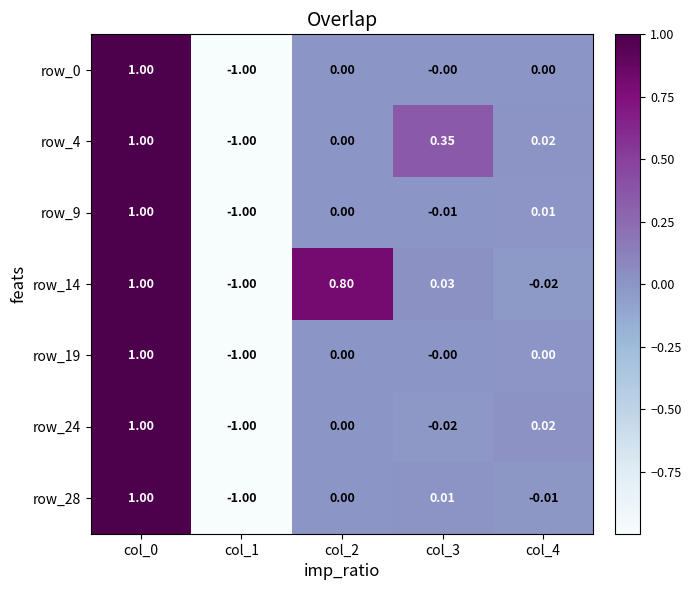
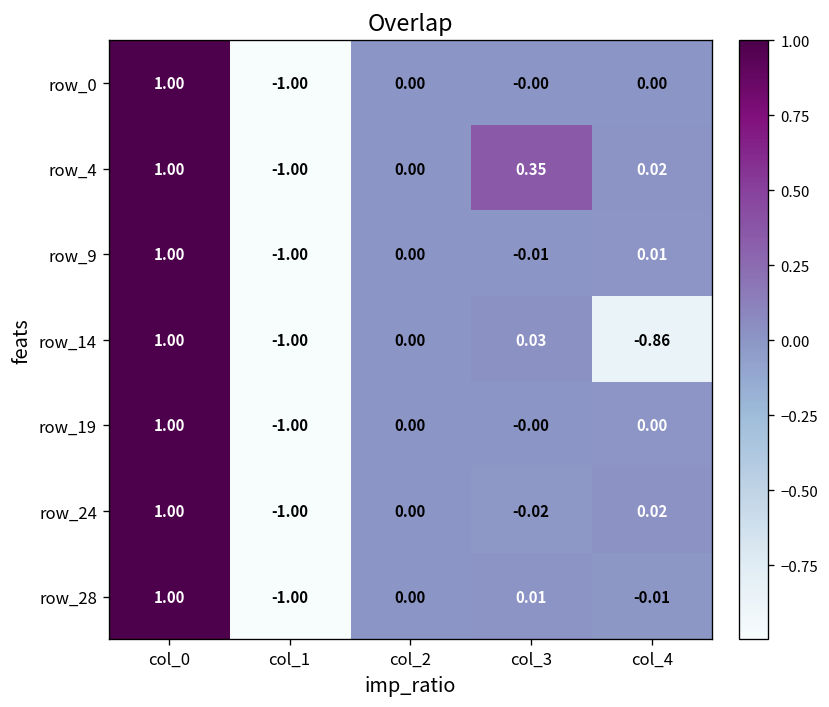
row_14, col_2: 0.80 -> 0.00
row_14, col_4: -0.02 -> -0.86
